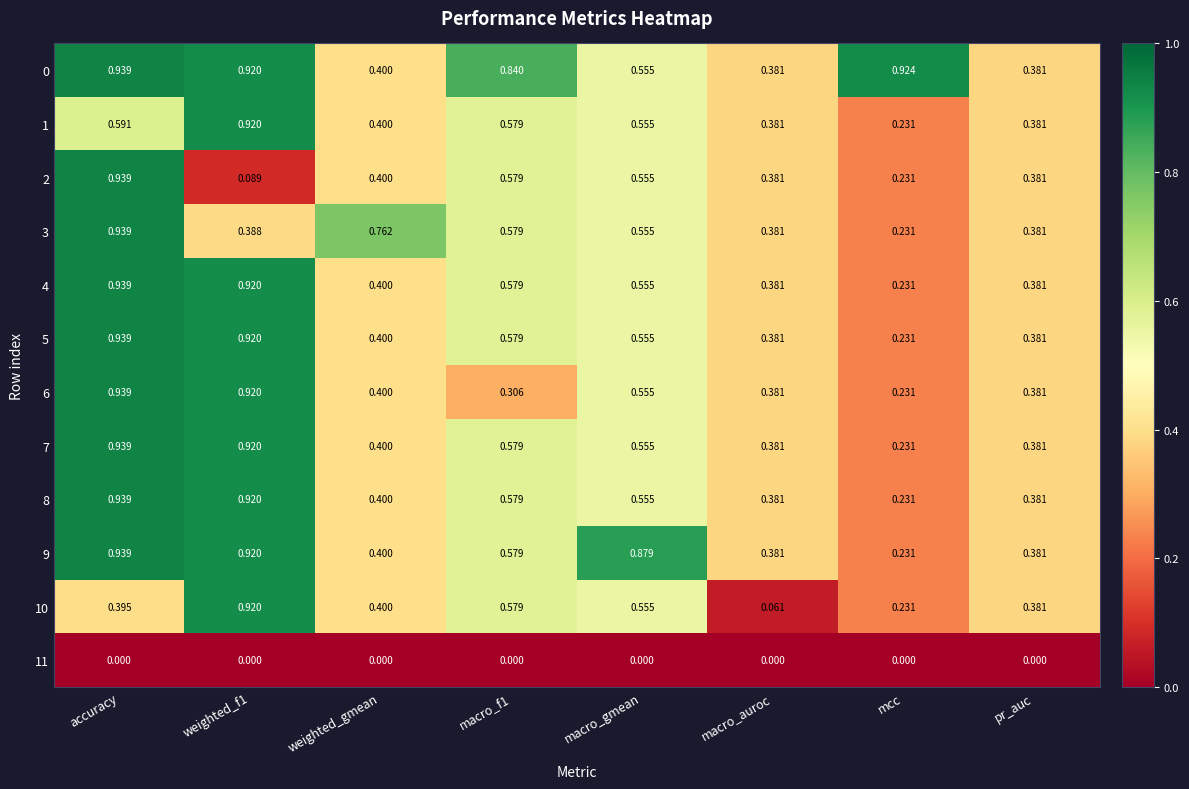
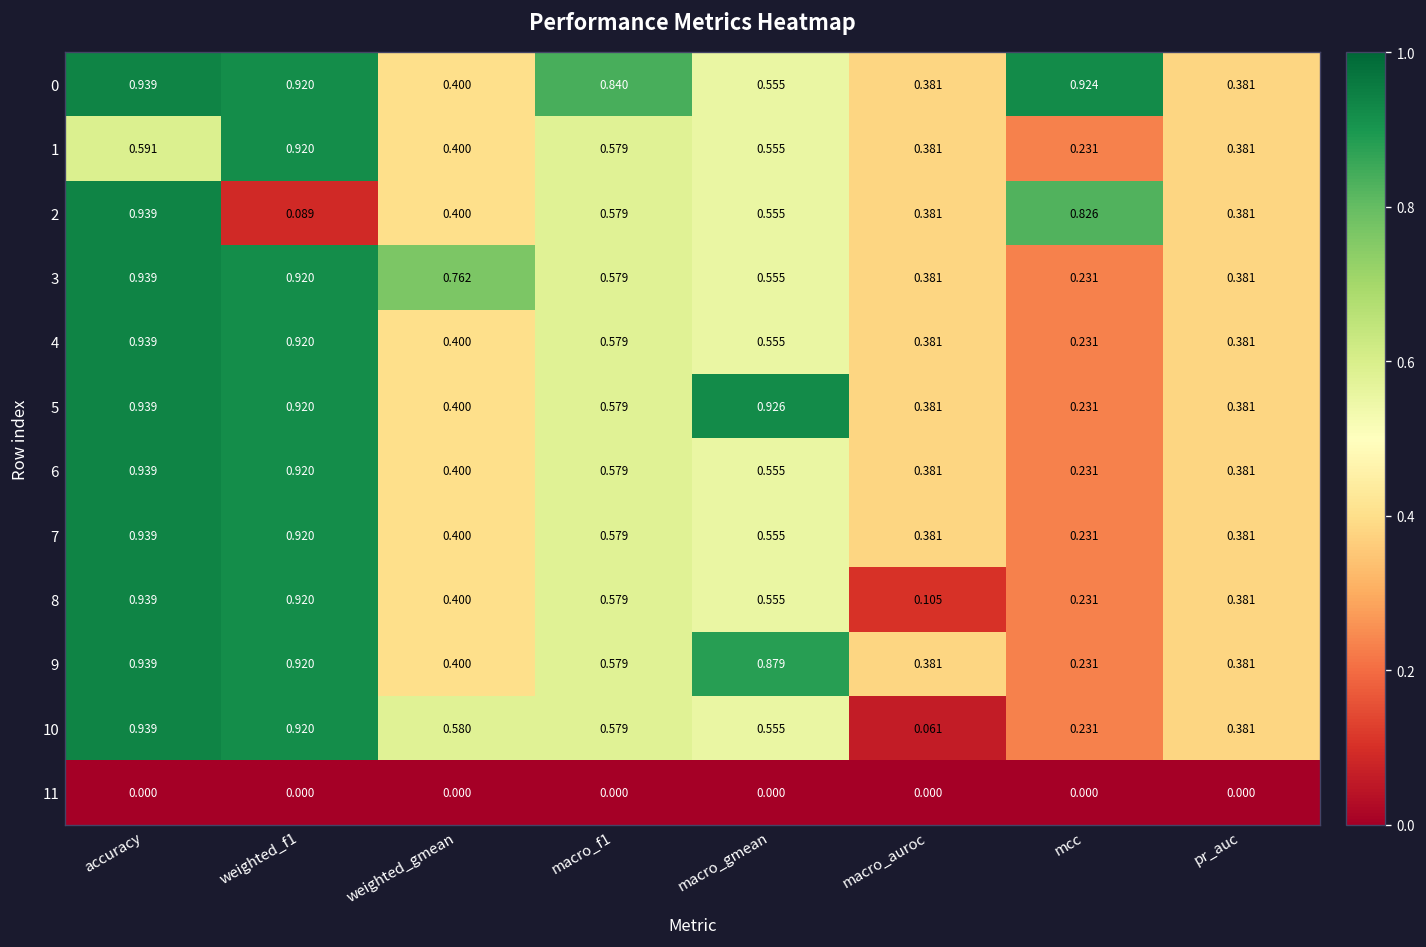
2, mcc: 0.231 -> 0.826
3, weighted_f1: 0.388 -> 0.920
5, macro_gmean: 0.555 -> 0.926
6, macro_f1: 0.306 -> 0.579
8, macro_auroc: 0.381 -> 0.105
10, accuracy: 0.395 -> 0.939
10, weighted_gmean: 0.400 -> 0.580
